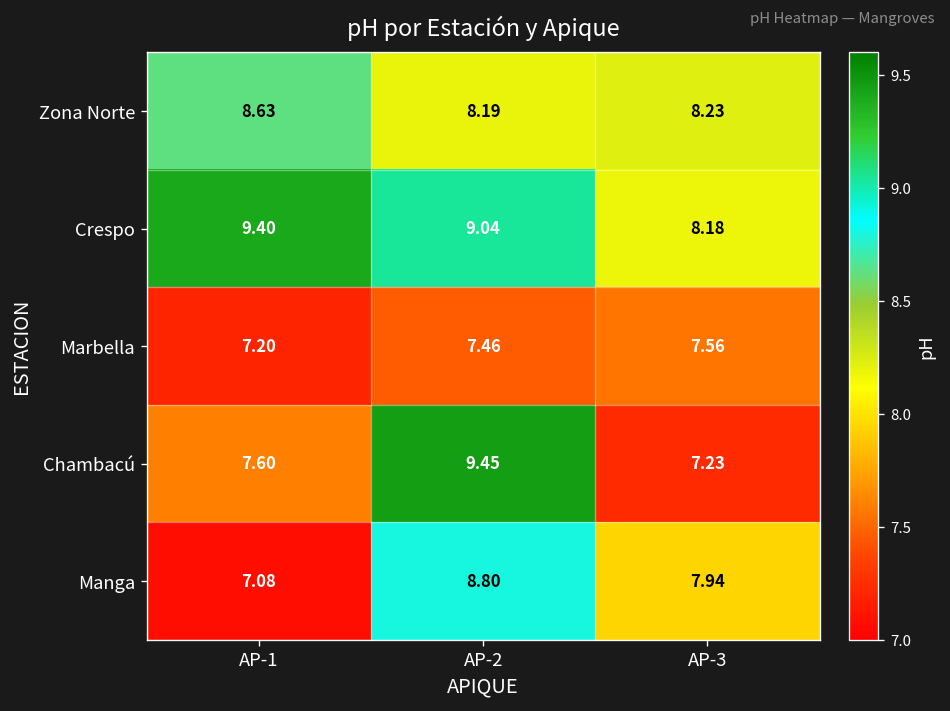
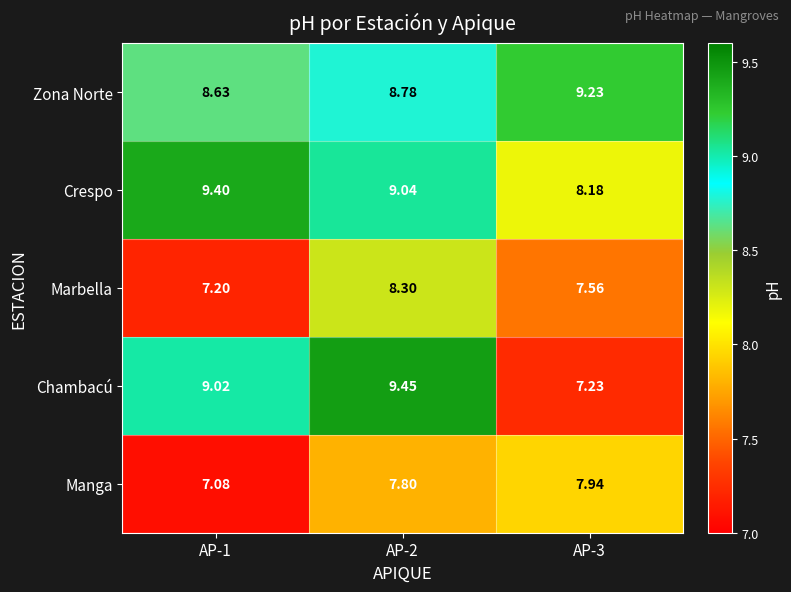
Zona Norte, AP-2: 8.19 -> 8.78
Zona Norte, AP-3: 8.23 -> 9.23
Marbella, AP-2: 7.46 -> 8.30
Chambacú, AP-1: 7.60 -> 9.02
Manga, AP-2: 8.80 -> 7.80
